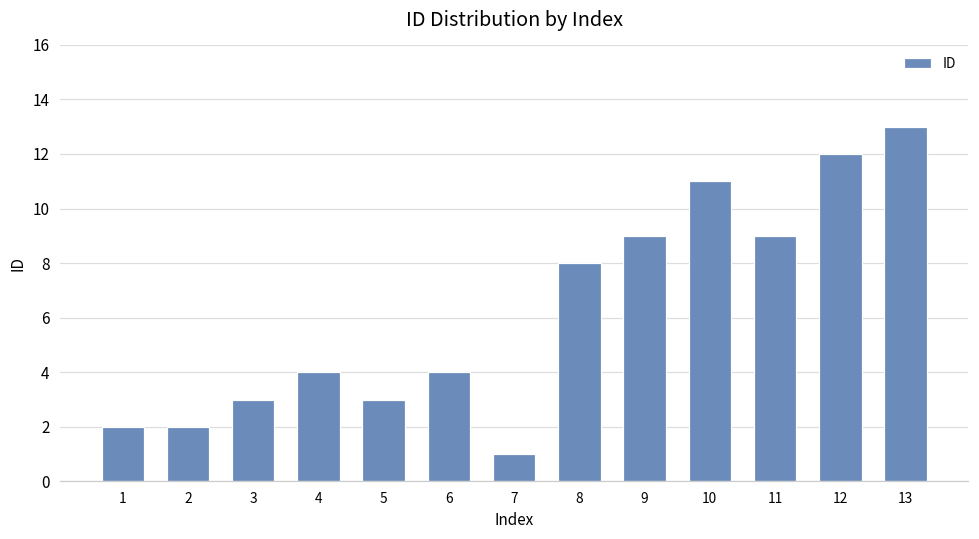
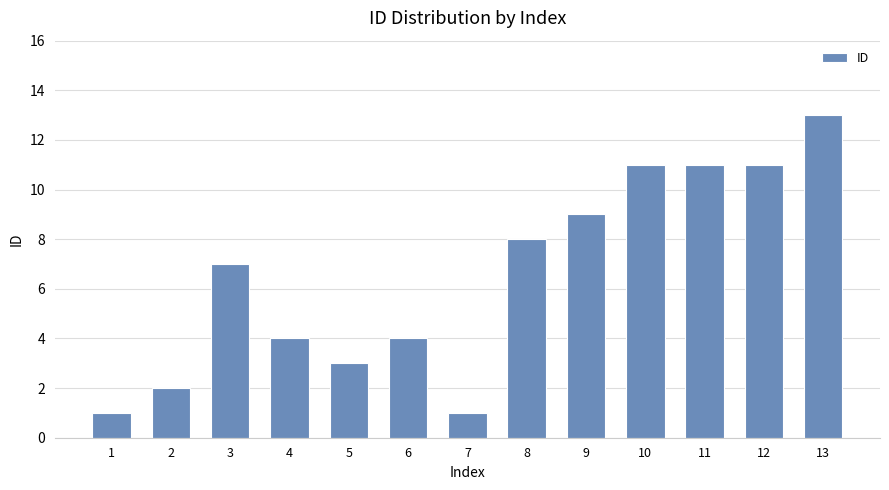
1: 2 -> 1
3: 3 -> 7
11: 9 -> 11
12: 12 -> 11
